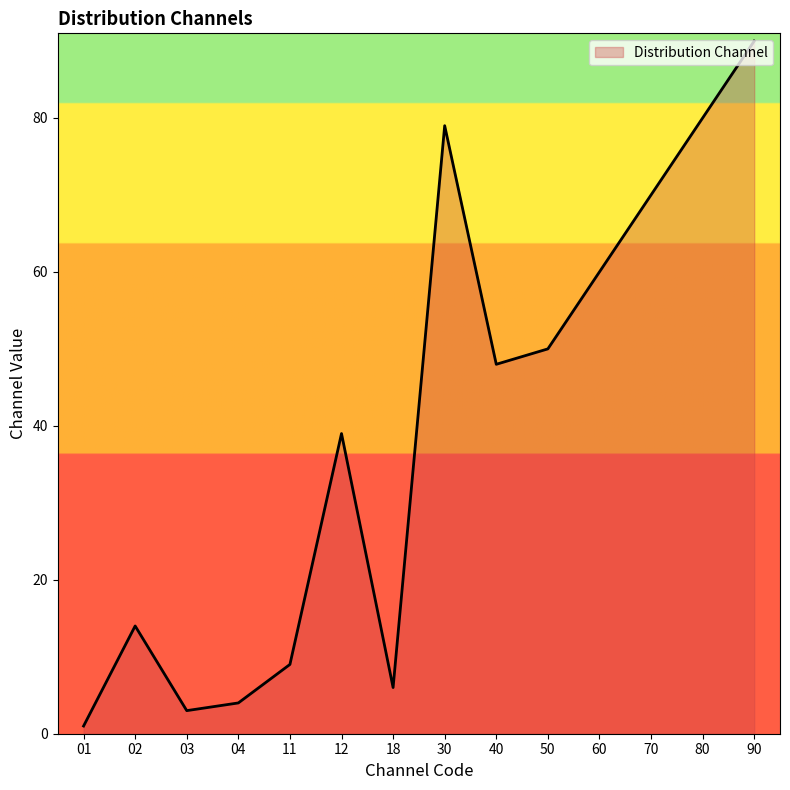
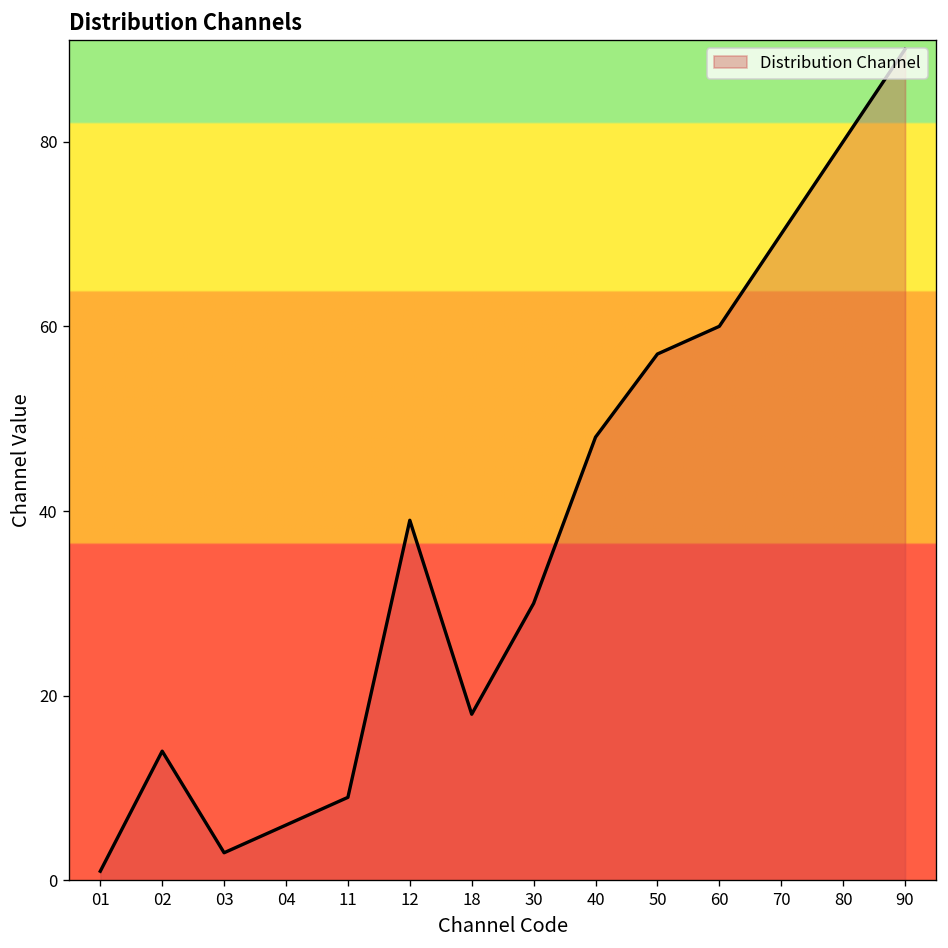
04: 4 -> 6
18: 6 -> 18
30: 79 -> 30
50: 50 -> 57
